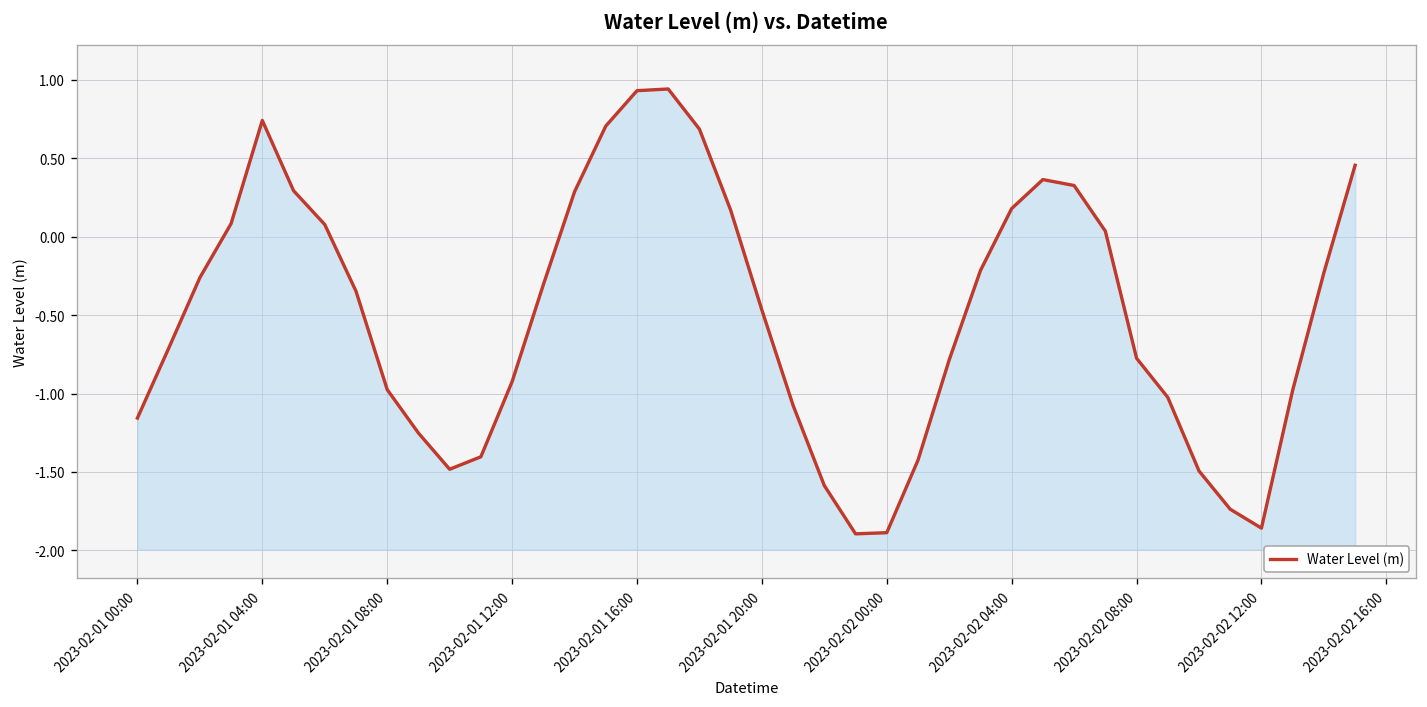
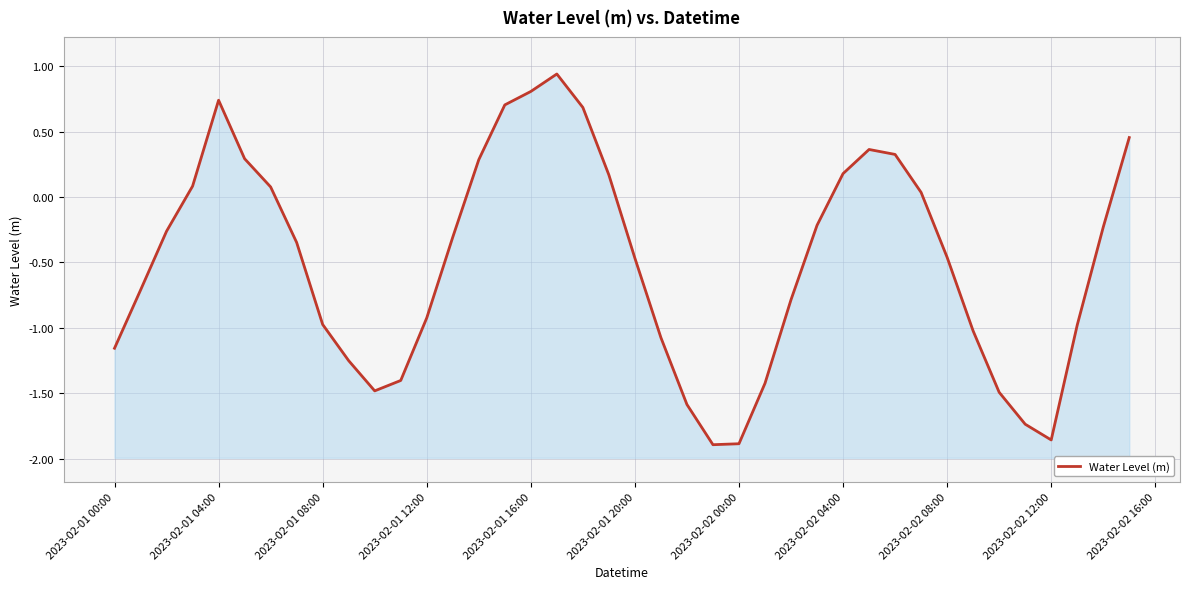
2023-02-01 16:00: 0.93 -> 0.81
2023-02-02 08:00: -0.77 -> -0.46
